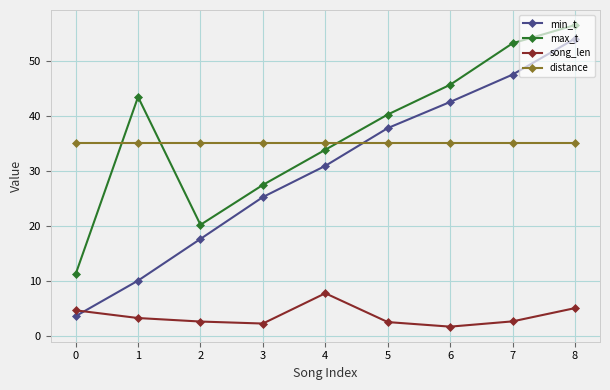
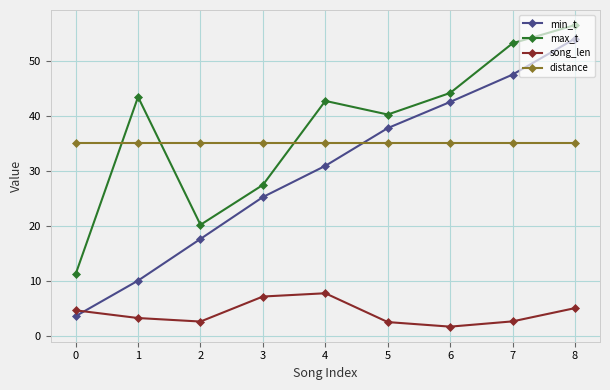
song_len, 3: 2 -> 7
max_t, 4: 34 -> 43
max_t, 6: 46 -> 44
